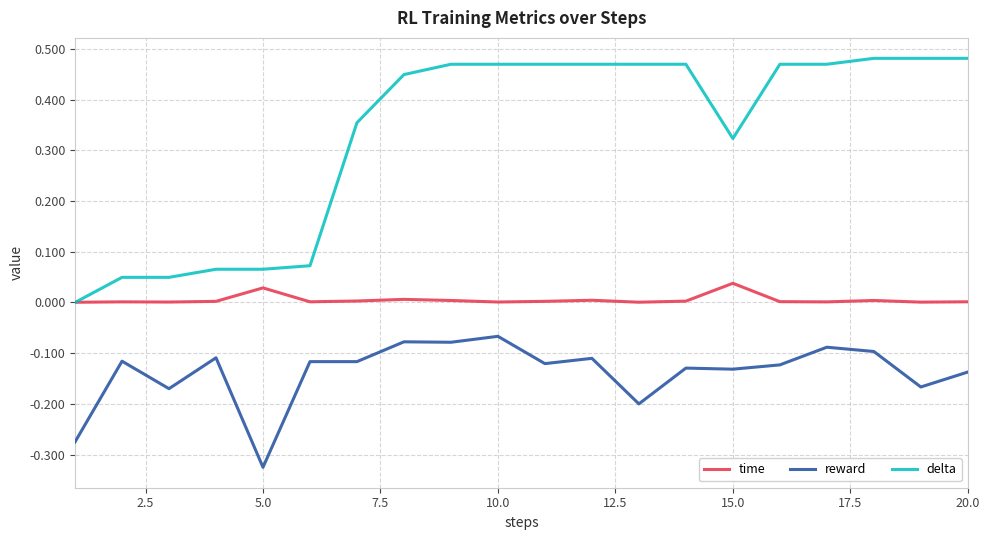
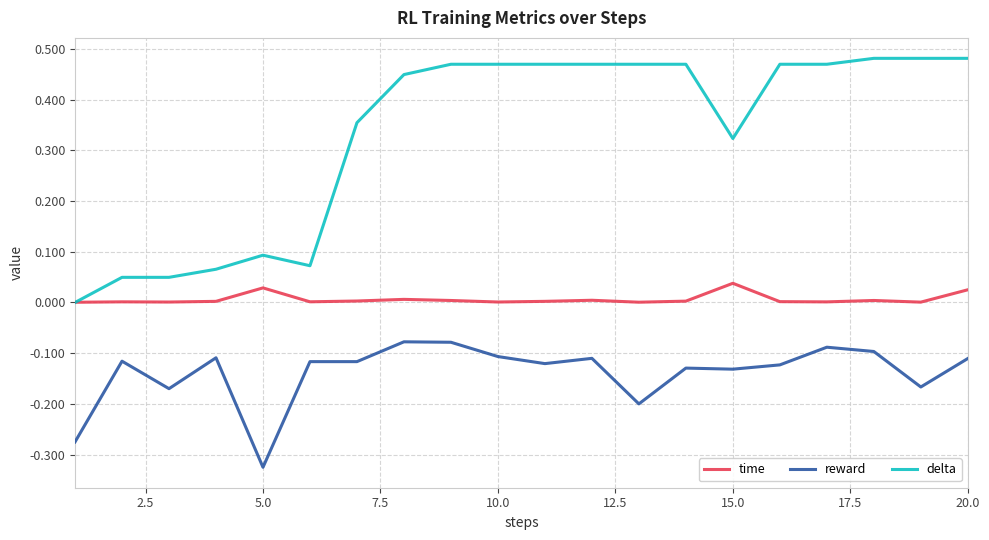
delta, 5.0: 0.07 -> 0.09
reward, 10.0: -0.07 -> -0.11
time, 20.0: 0.00 -> 0.03
reward, 20.0: -0.14 -> -0.11
